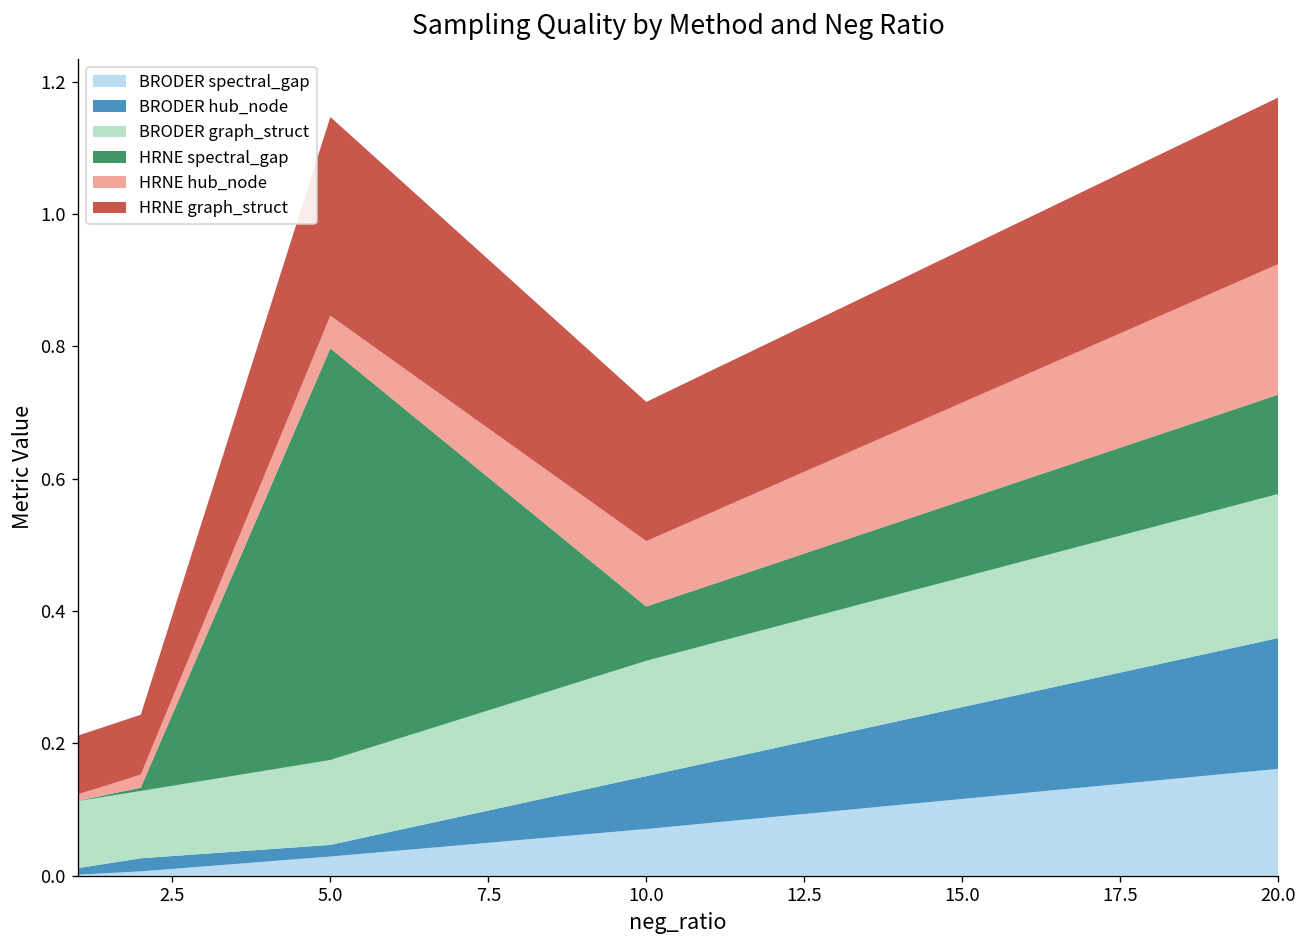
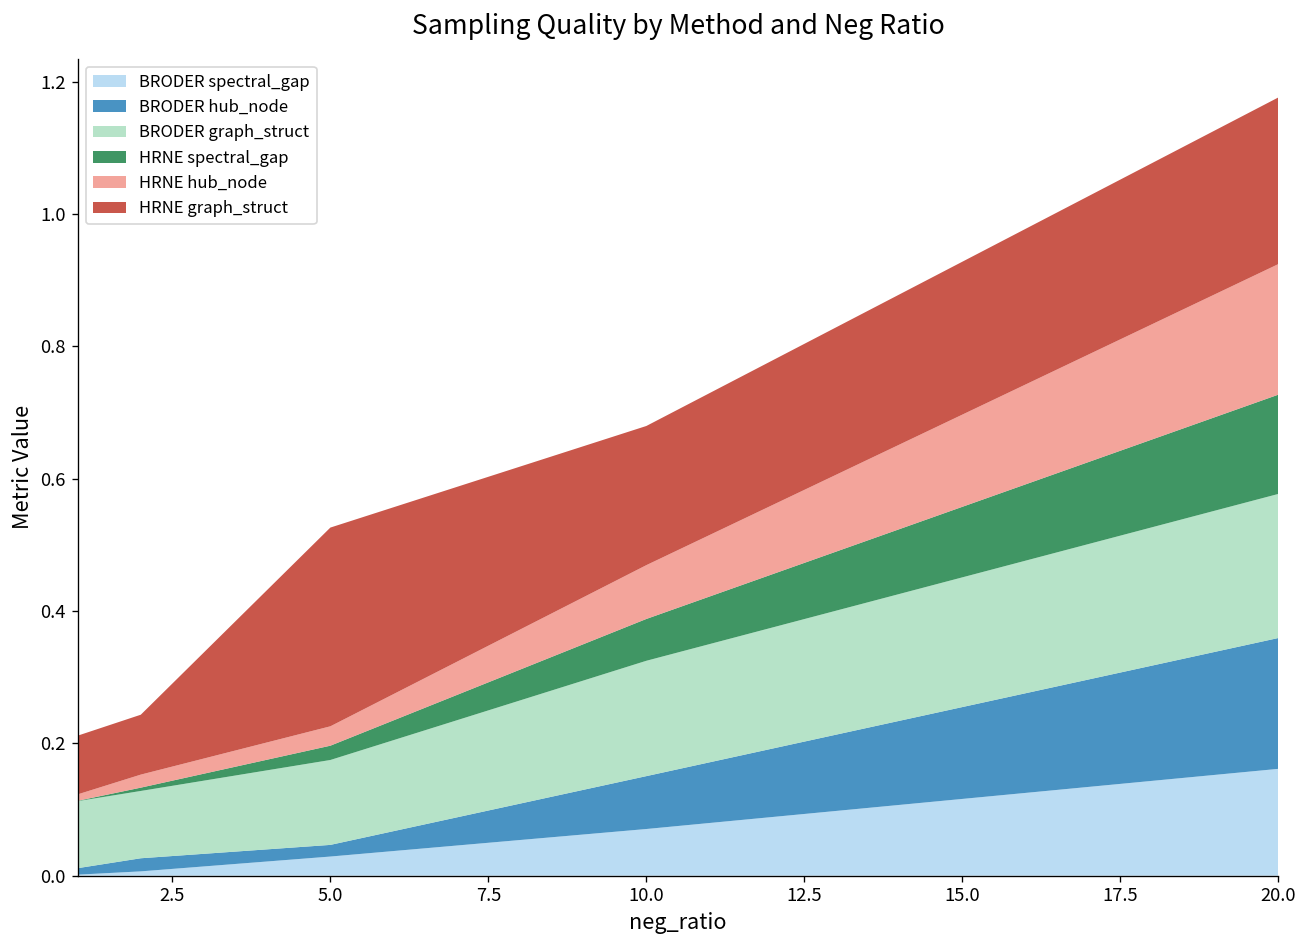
HRNE spectral_gap, 5.0: 0.62 -> 0.02
HRNE hub_node, 5.0: 0.05 -> 0.03
HRNE spectral_gap, 10.0: 0.08 -> 0.06
HRNE hub_node, 10.0: 0.10 -> 0.08
